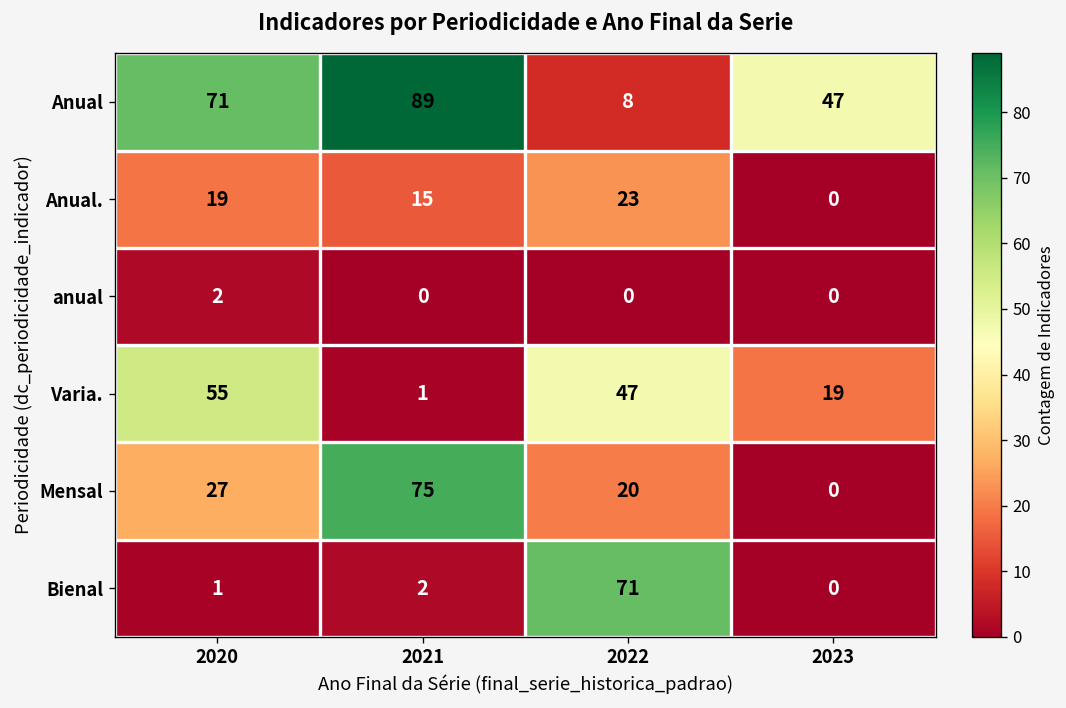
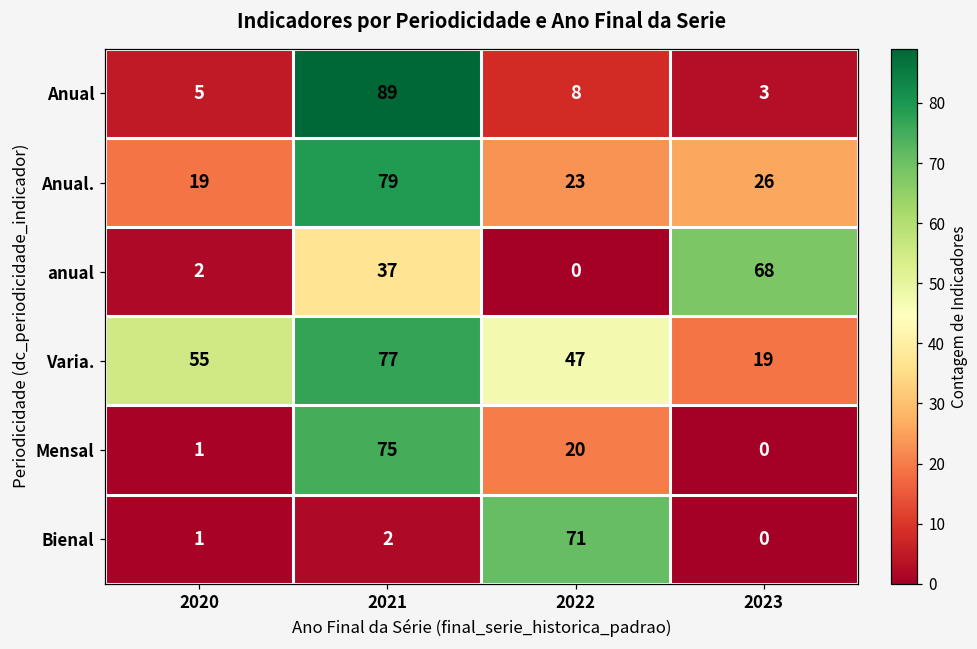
Anual, 2020: 71 -> 5
Anual, 2023: 47 -> 3
Anual., 2021: 15 -> 79
Anual., 2023: 0 -> 26
anual, 2021: 0 -> 37
anual, 2023: 0 -> 68
Varia., 2021: 1 -> 77
Mensal, 2020: 27 -> 1
